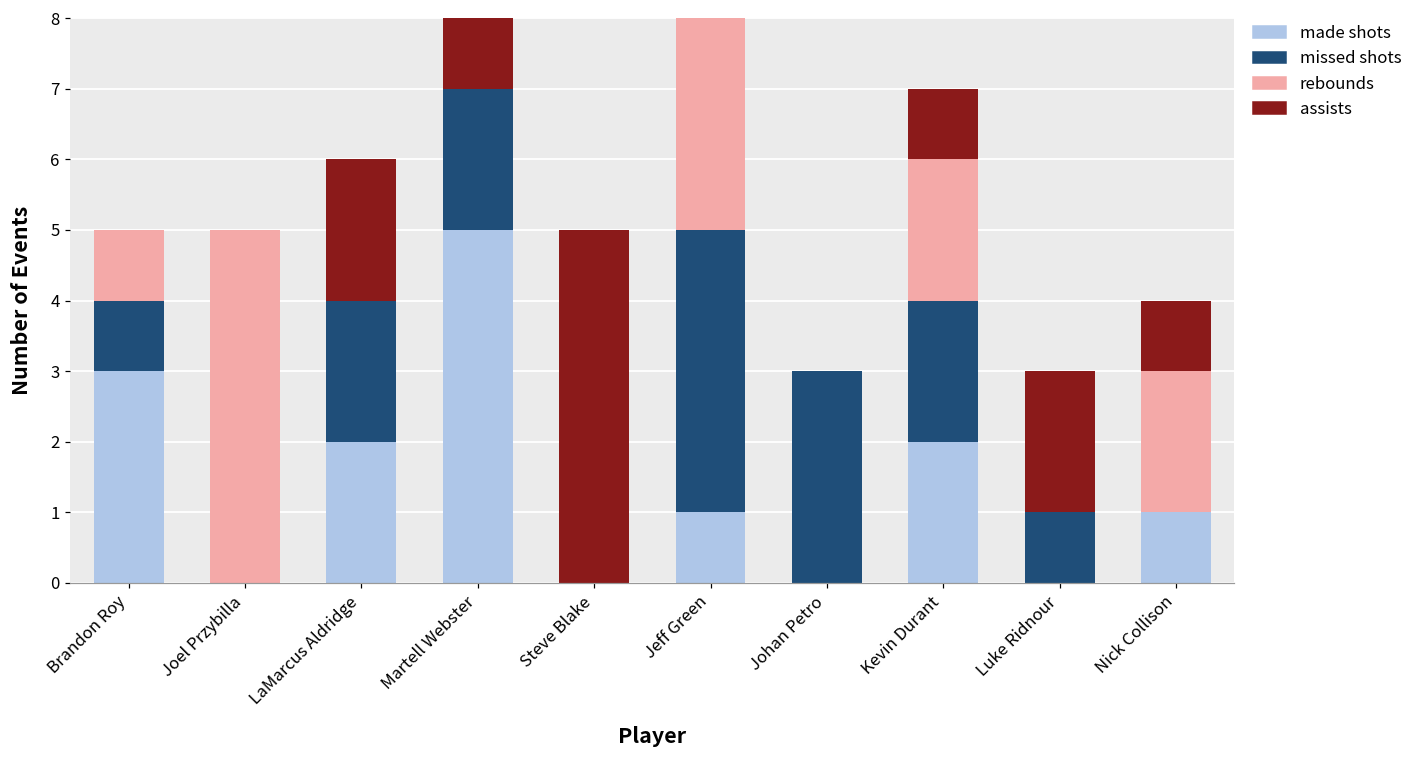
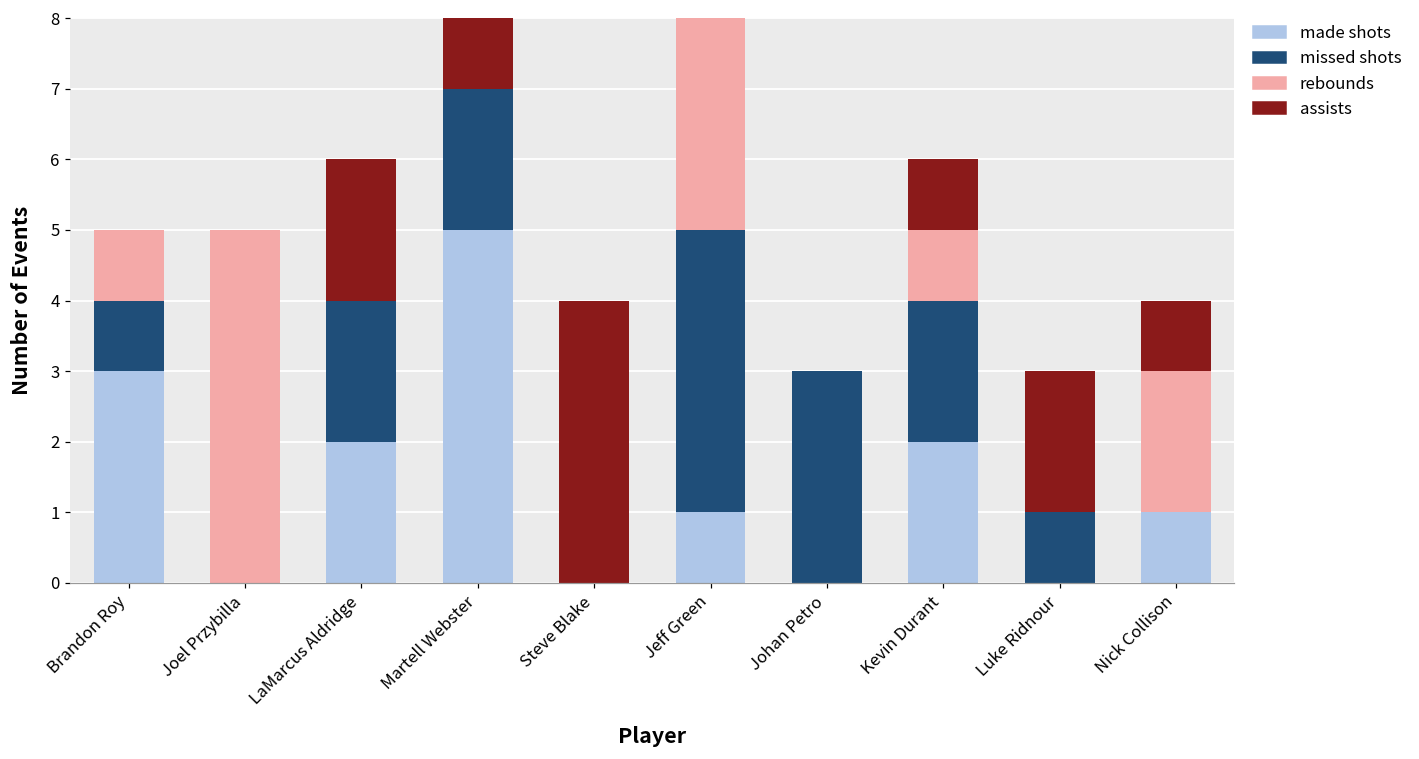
assists, Steve Blake: 5 -> 4
rebounds, Kevin Durant: 2 -> 1
